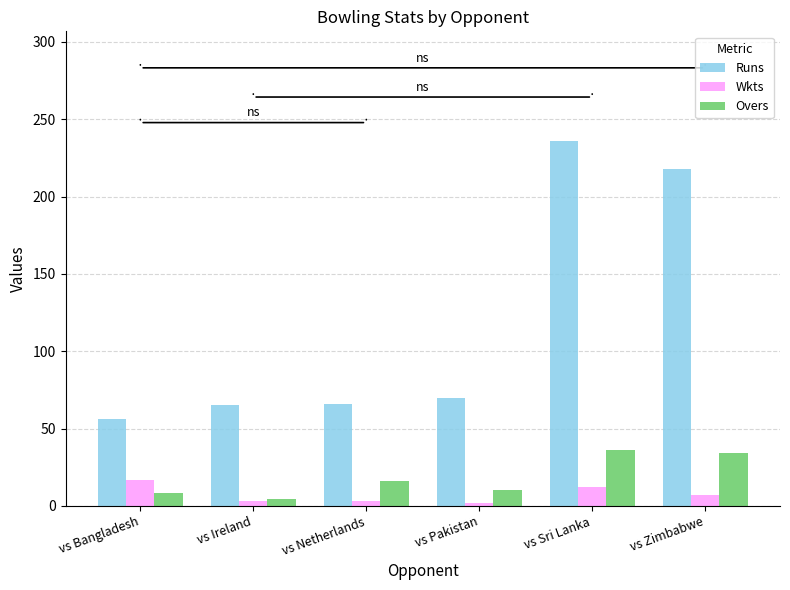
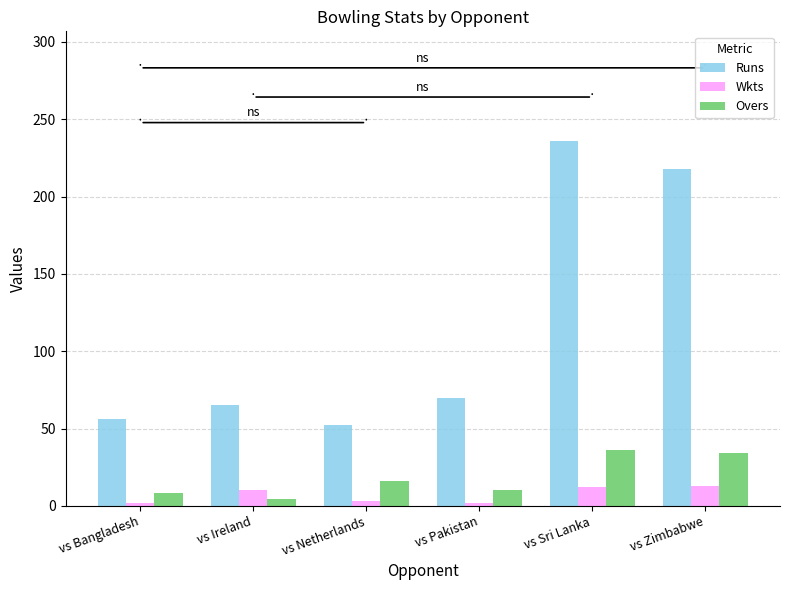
Wkts, vs Bangladesh: 17 -> 2
Wkts, vs Ireland: 3 -> 10
Runs, vs Netherlands: 66 -> 52
Wkts, vs Zimbabwe: 7 -> 13
